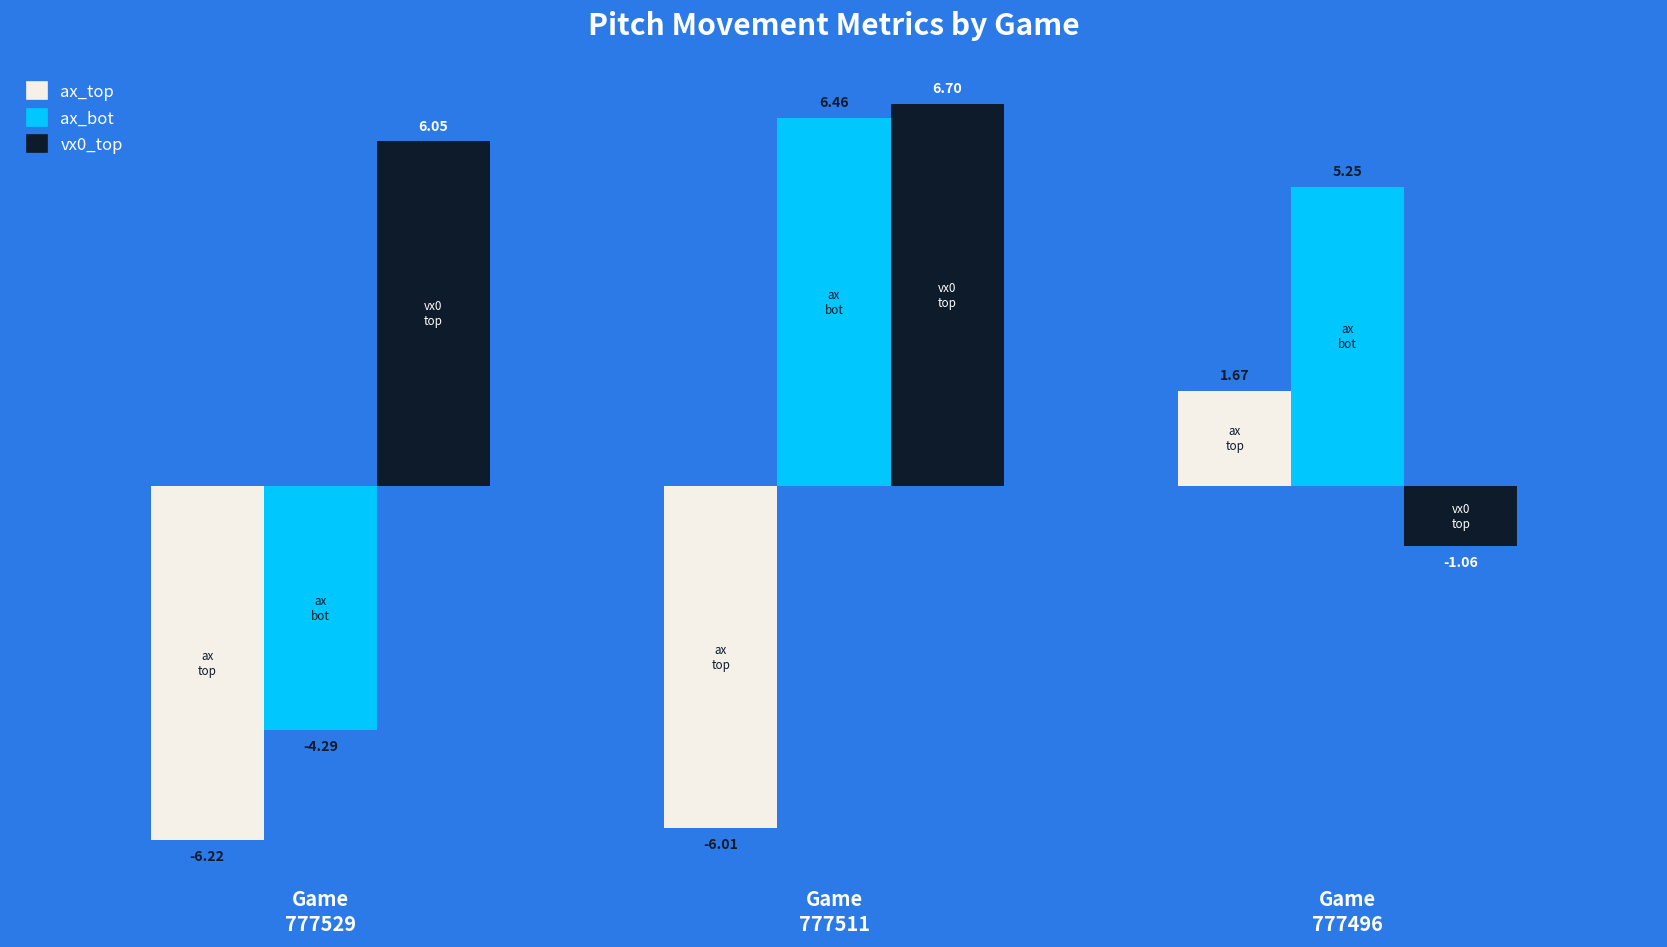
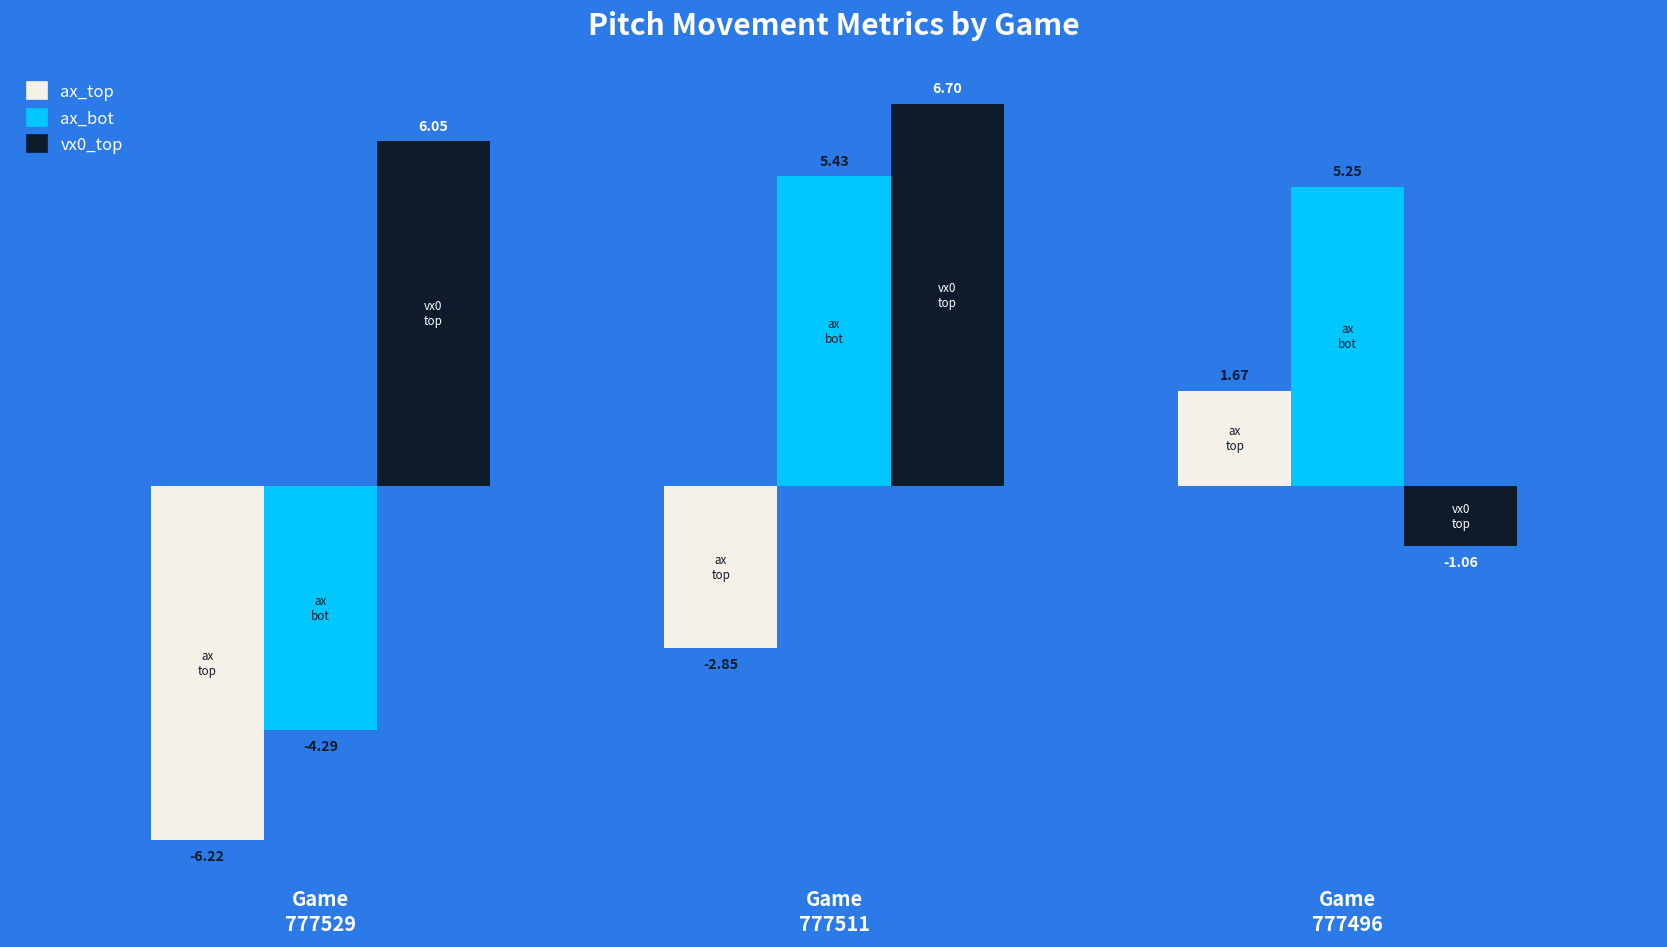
ax_top, Game 777511: -6.01 -> -2.85
ax_bot, Game 777511: 6.46 -> 5.43
